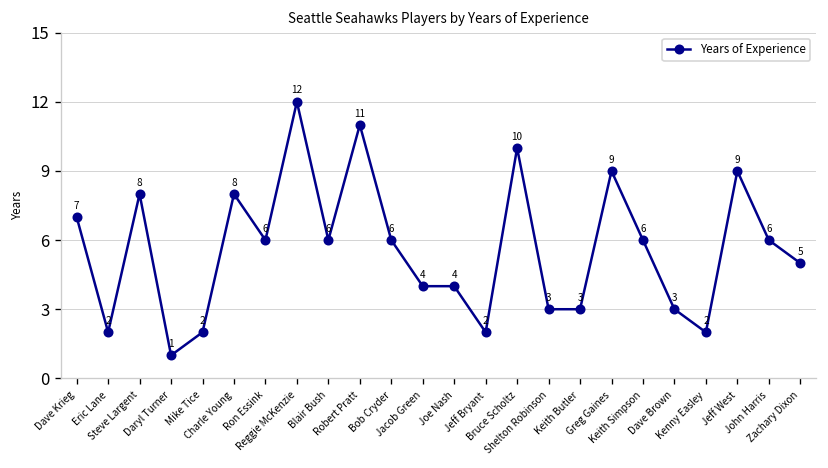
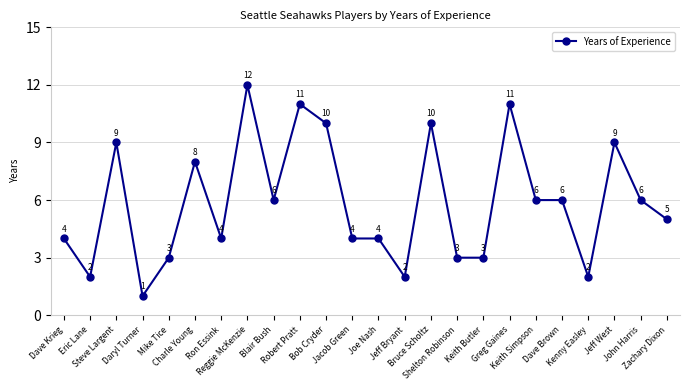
Dave Krieg: 7 -> 4
Steve Largent: 8 -> 9
Mike Tice: 2 -> 3
Ron Essink: 6 -> 4
Bob Cryder: 6 -> 10
Greg Gaines: 9 -> 11
Dave Brown: 3 -> 6
